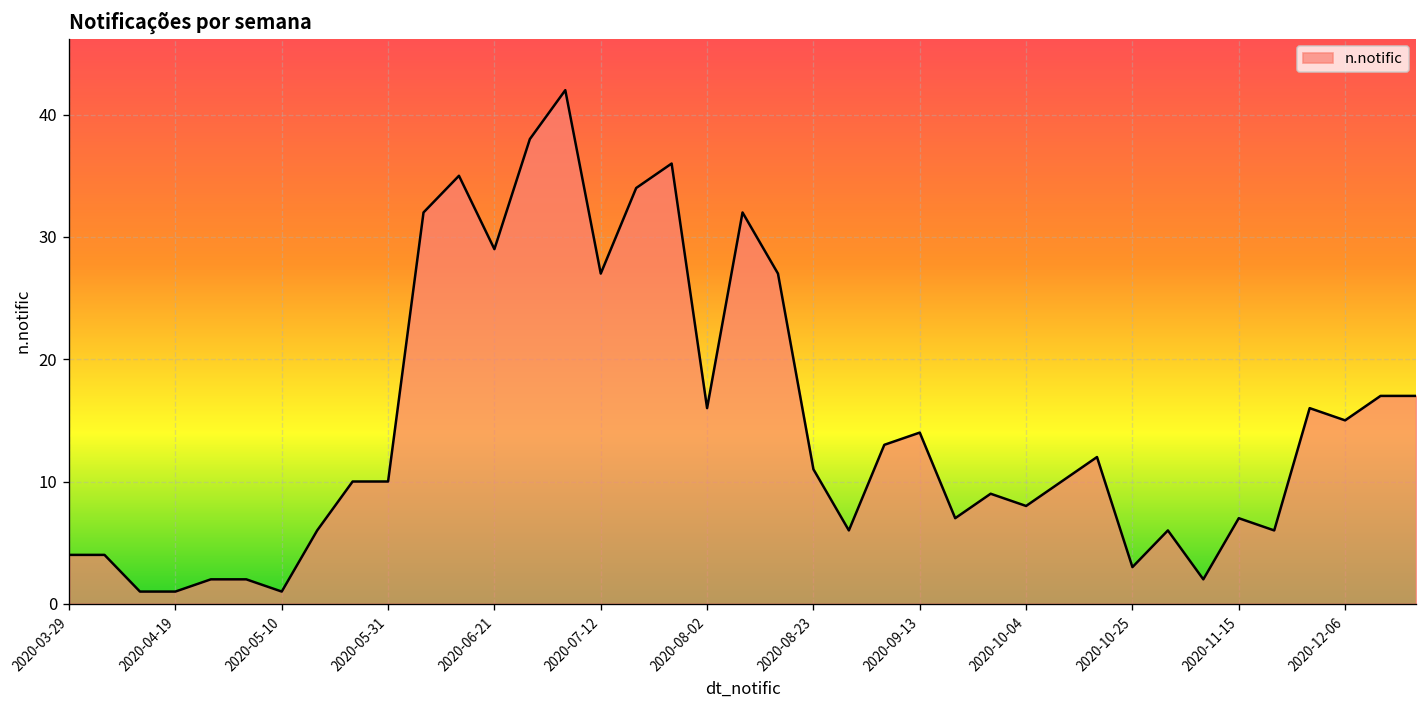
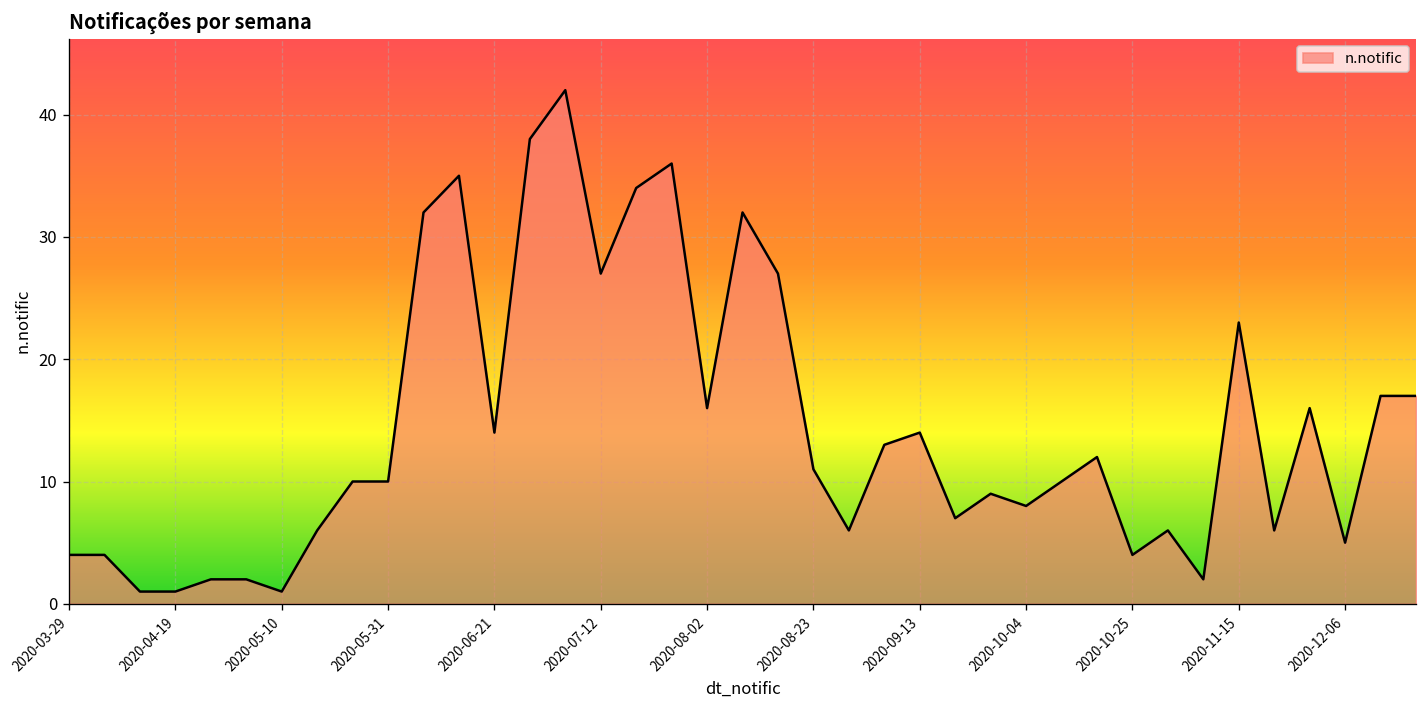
2020-06-21: 29 -> 14
2020-10-25: 3 -> 4
2020-11-15: 7 -> 23
2020-12-06: 15 -> 5
